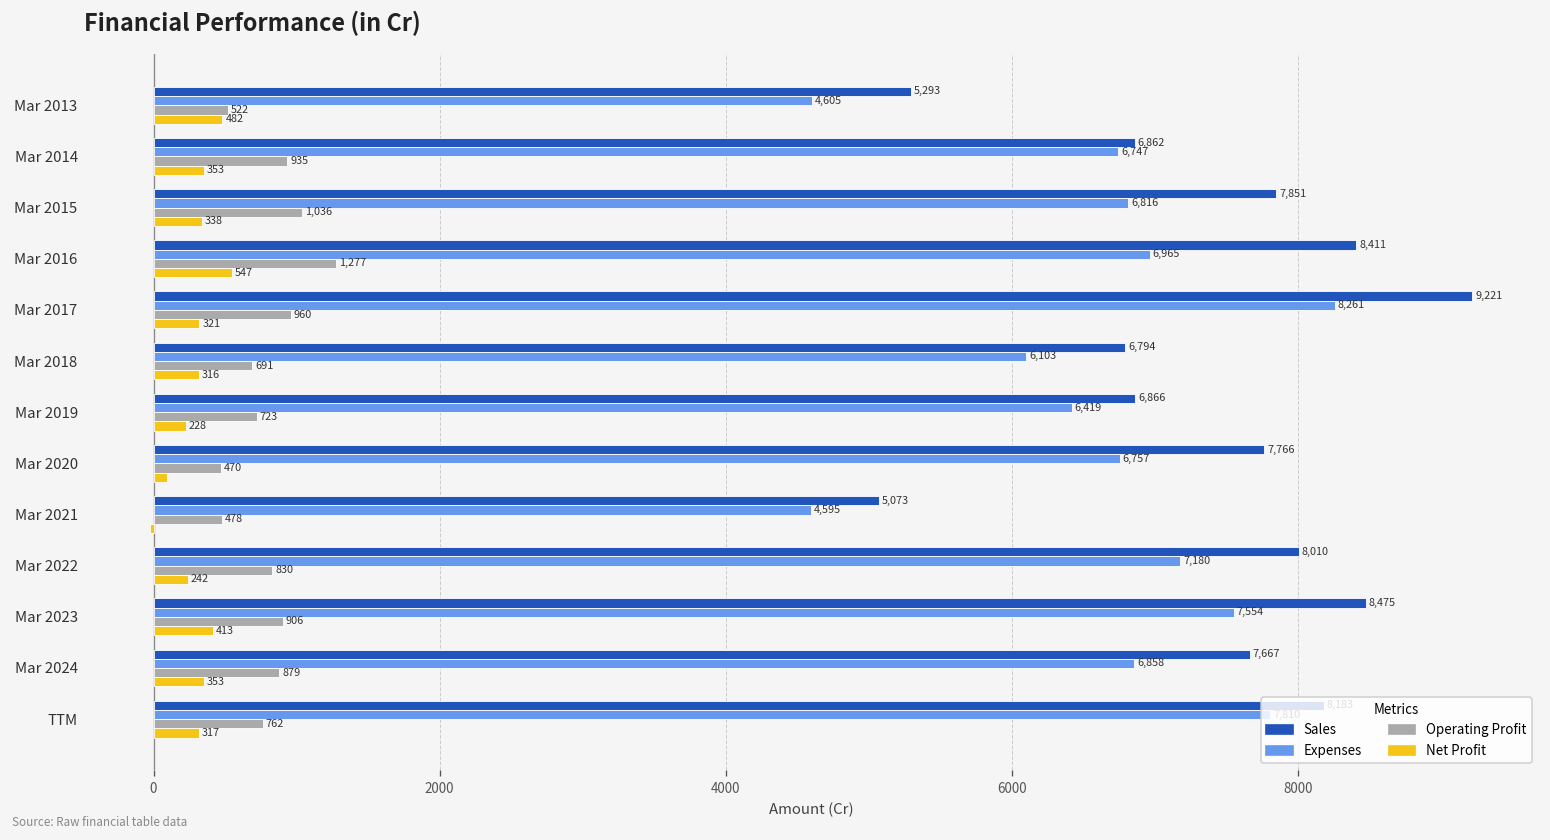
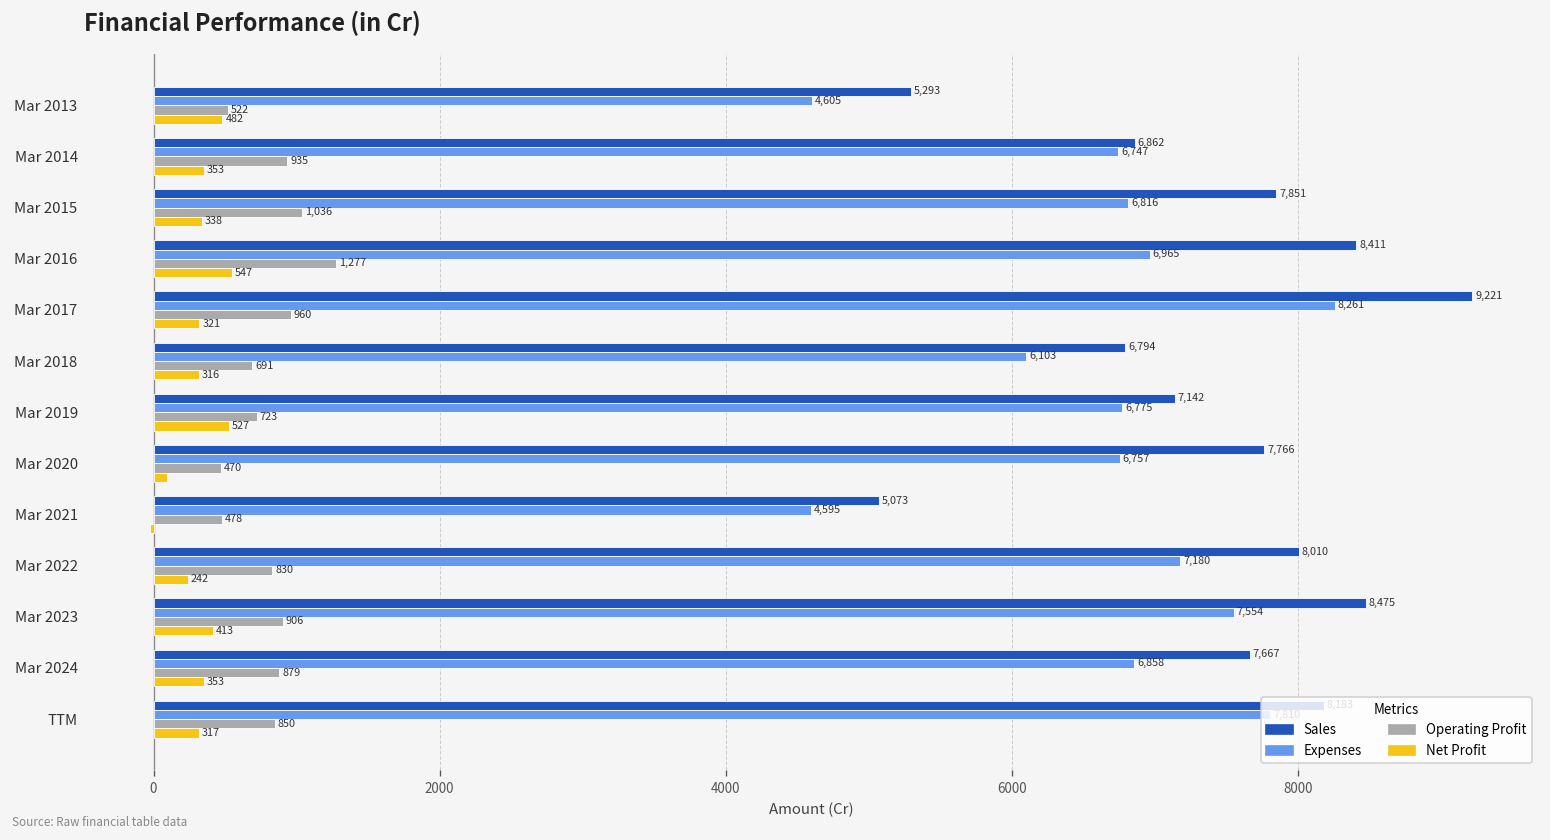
Sales, Mar 2019: 6,866 -> 7,142
Expenses, Mar 2019: 6,419 -> 6,775
Net Profit, Mar 2019: 228 -> 527
Operating Profit, TTM: 762 -> 850
